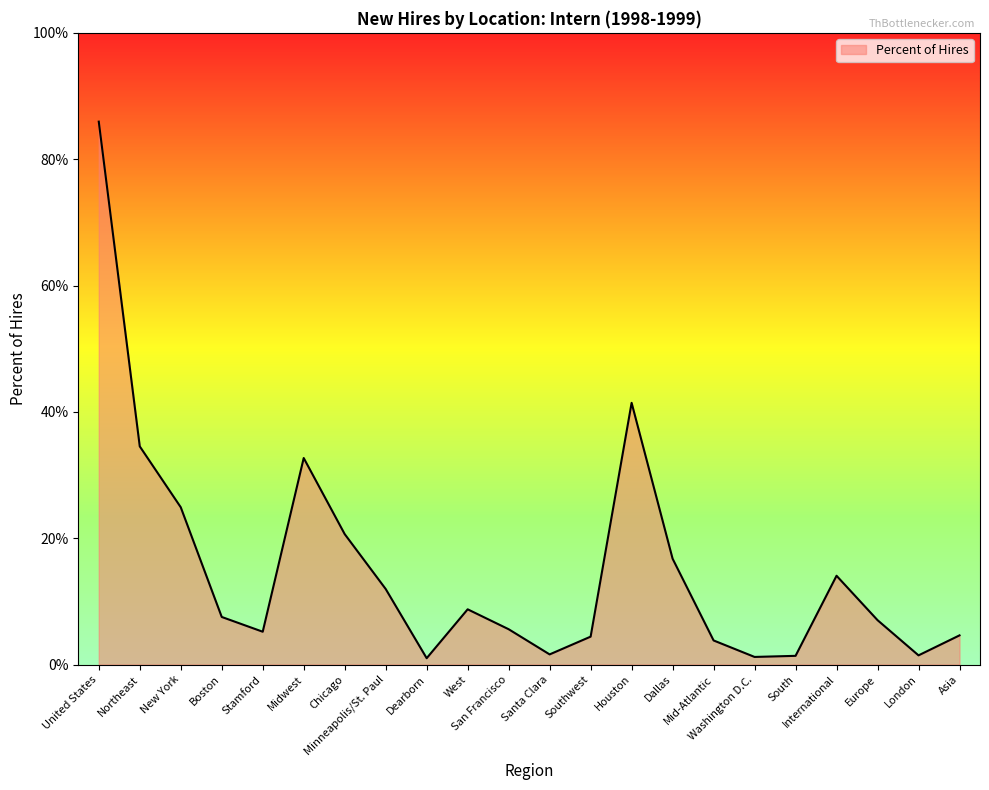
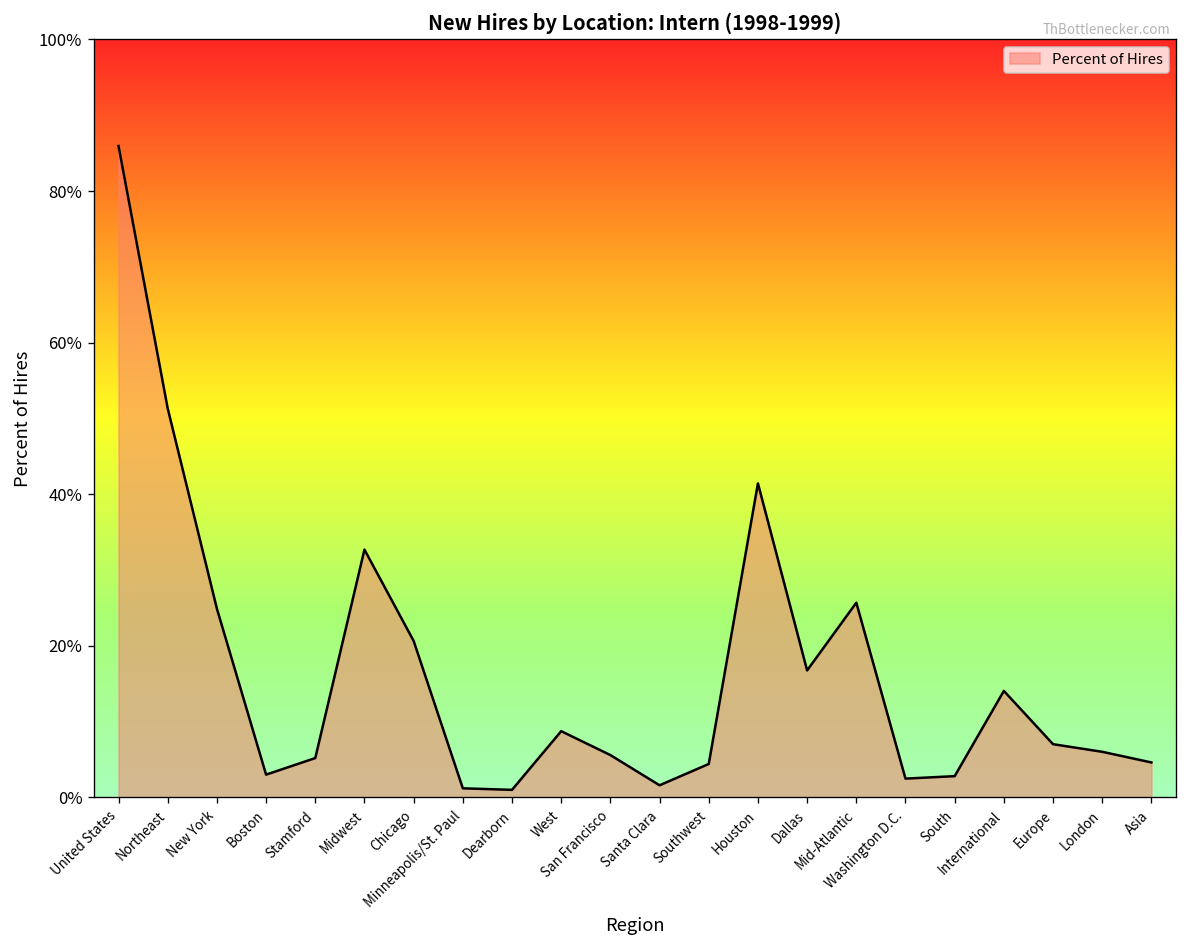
Northeast: 35% -> 51%
Boston: 8% -> 3%
Minneapolis/St. Paul: 12% -> 1%
Mid-Atlantic: 4% -> 26%
Washington D.C.: 1% -> 2%
South: 1% -> 3%
London: 1% -> 6%
